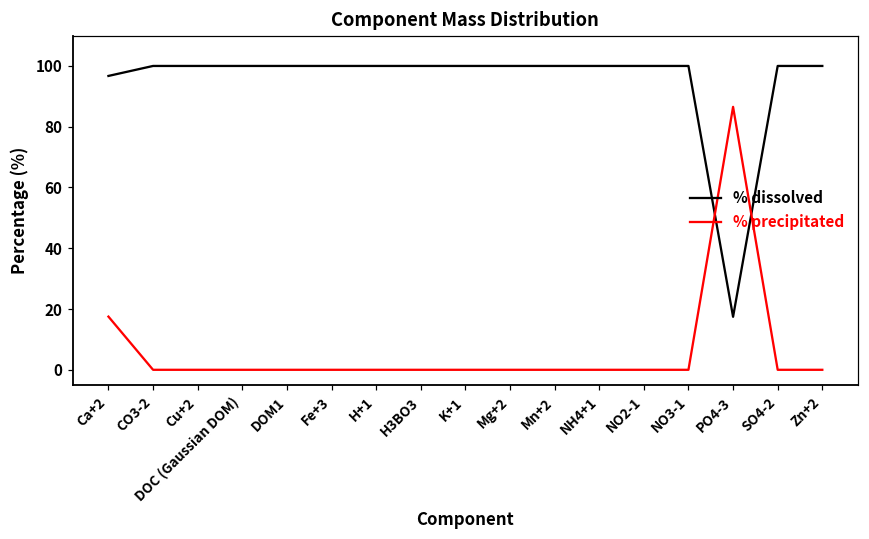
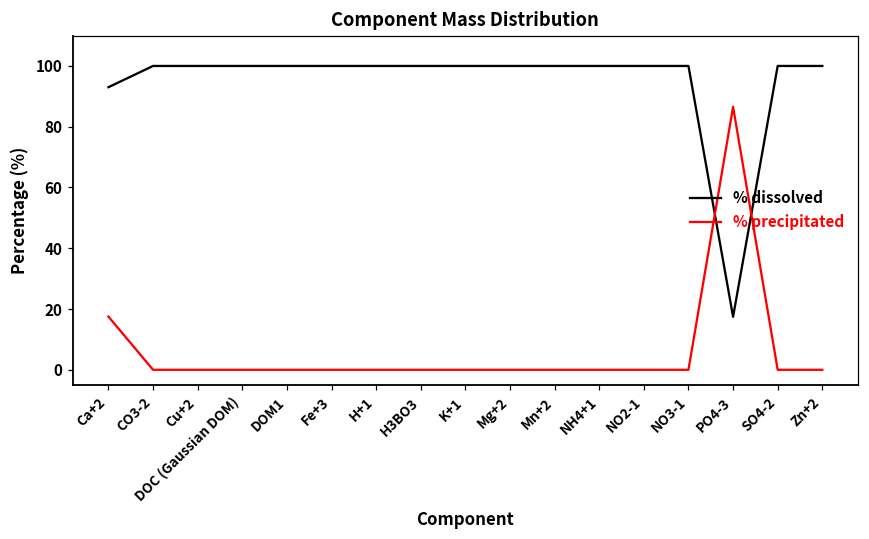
% dissolved, Ca+2: 97 -> 93
